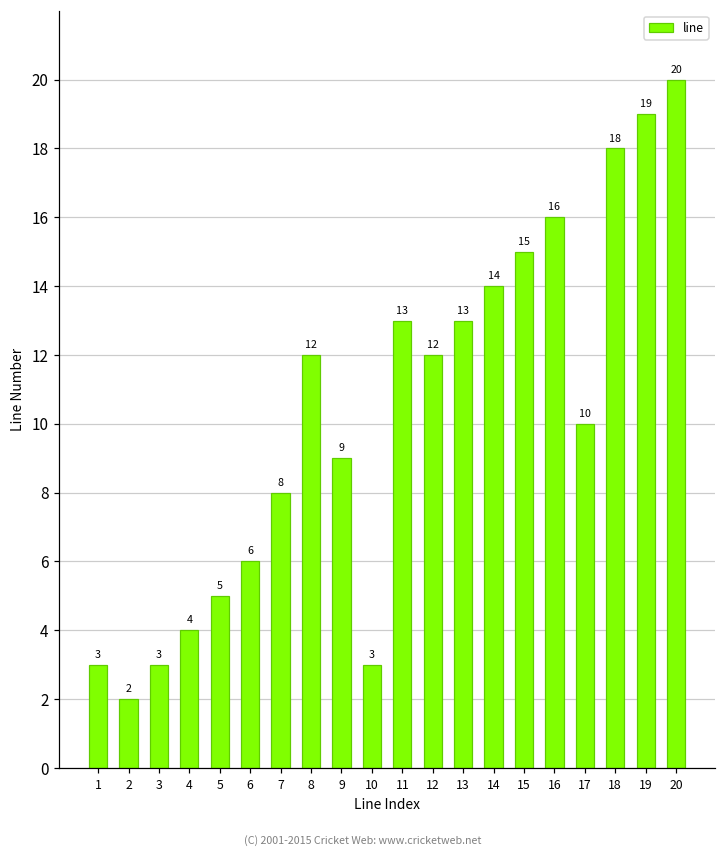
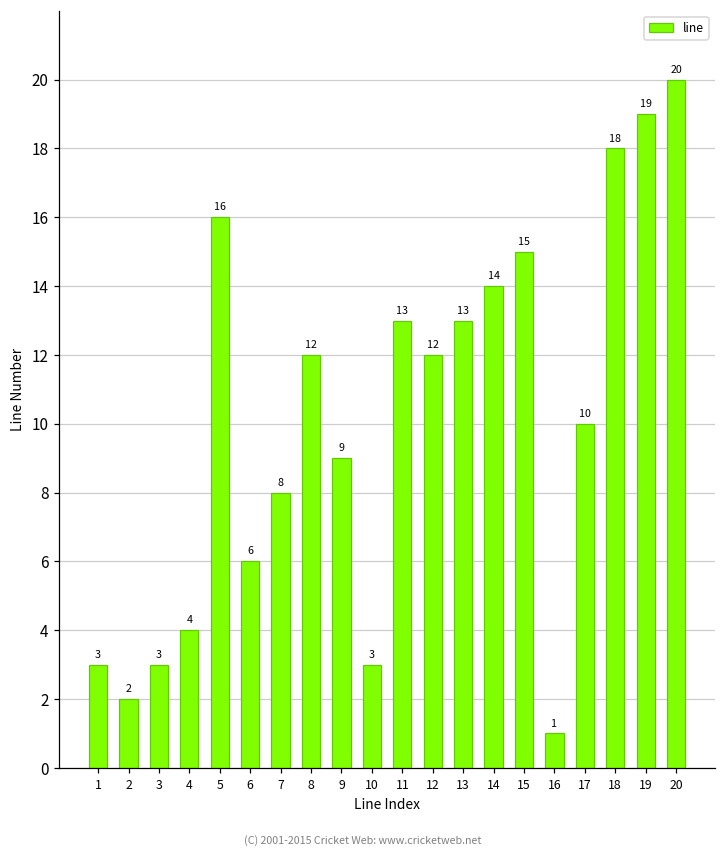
5: 5 -> 16
16: 16 -> 1
